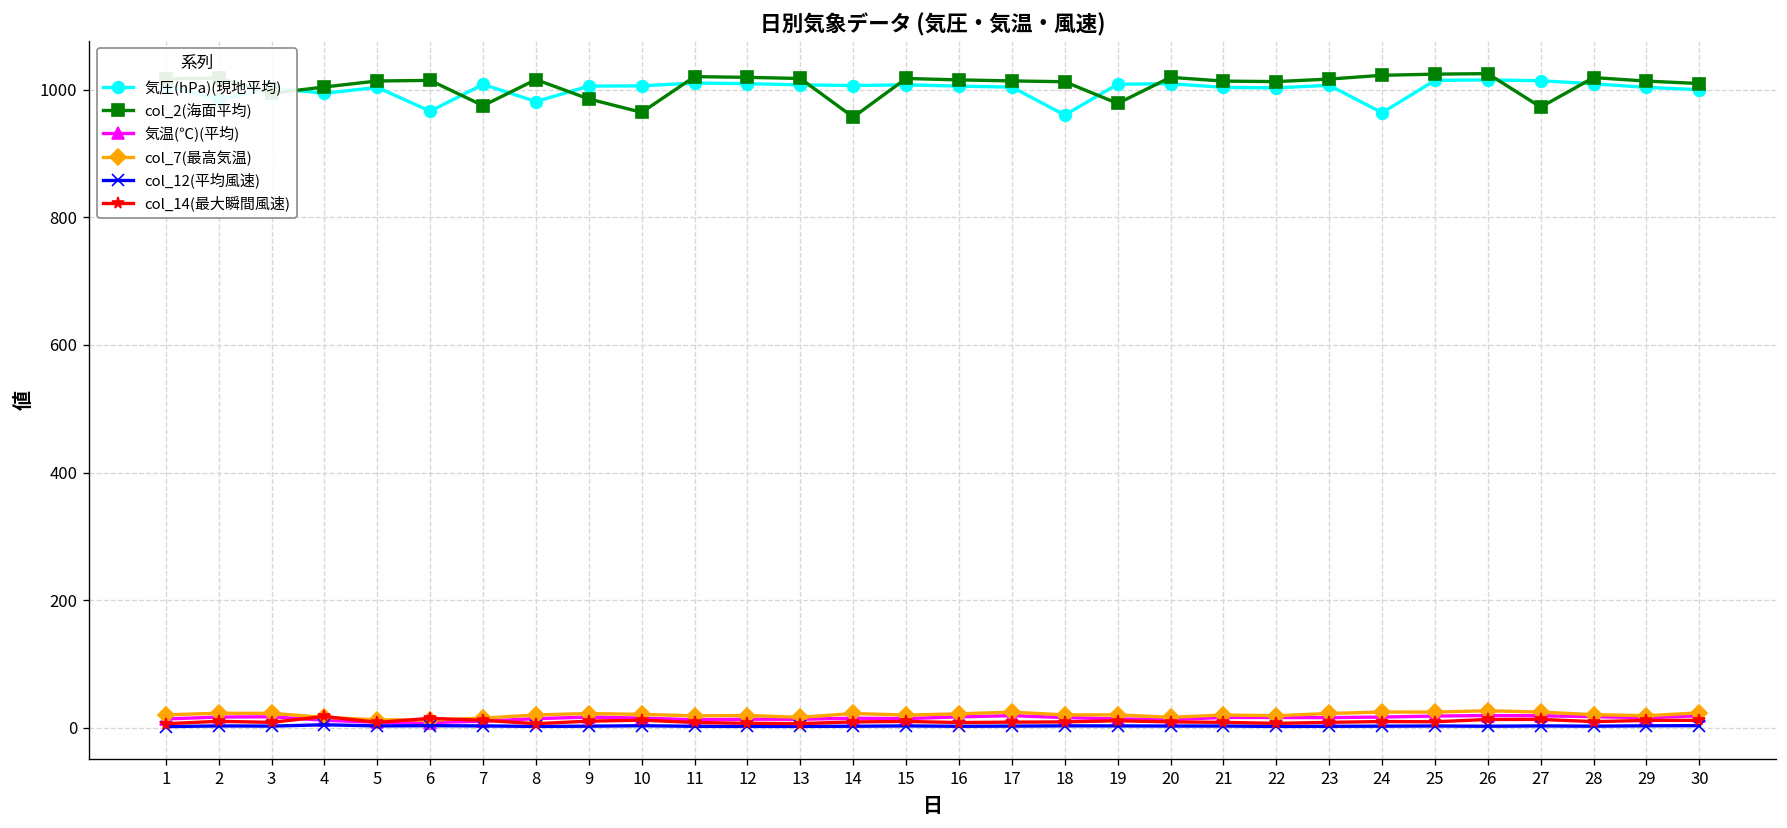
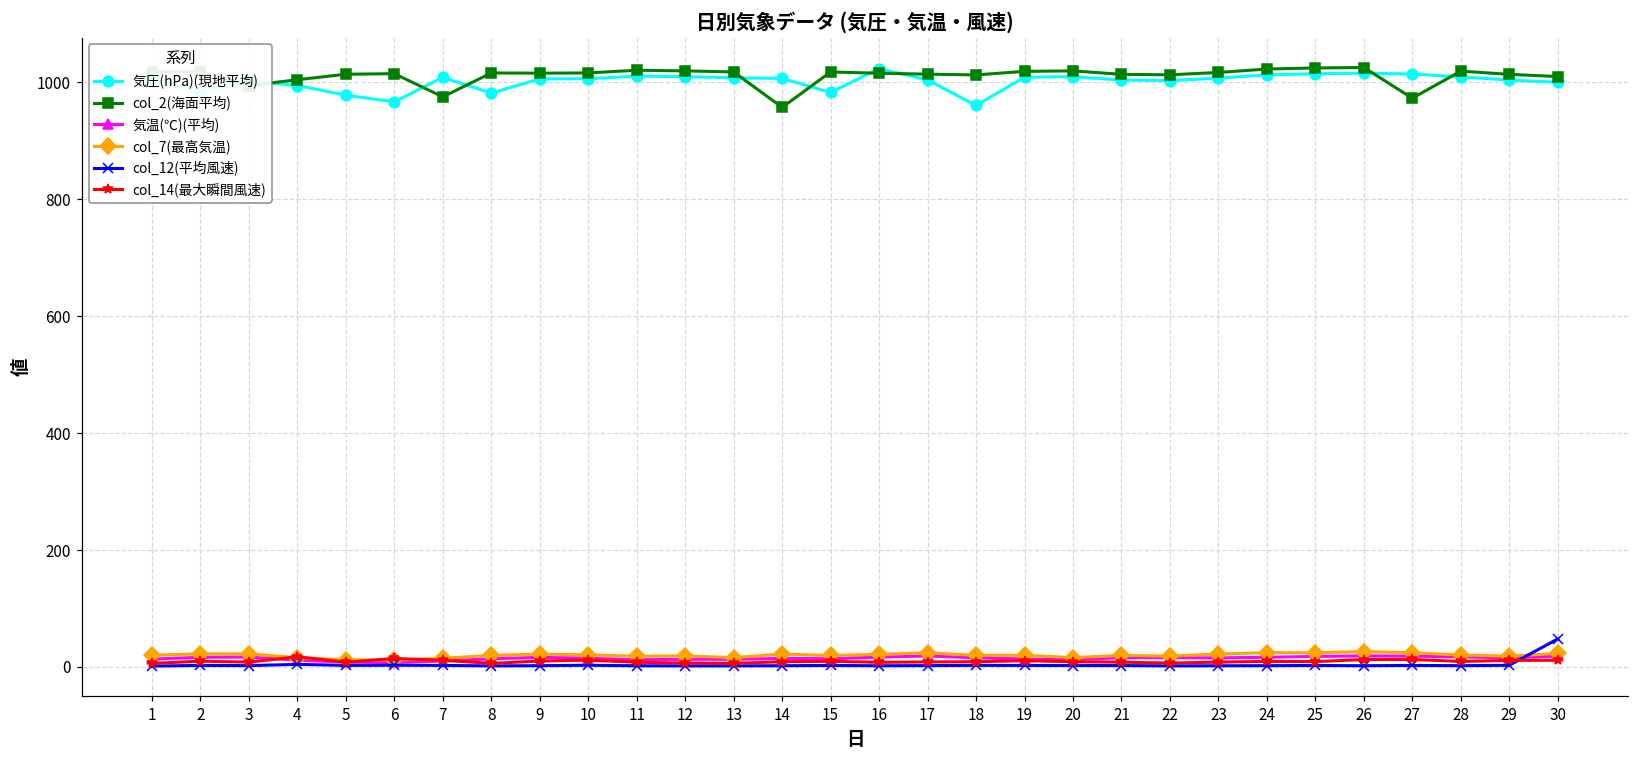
気圧(hPa)(現地平均), 5: 1000 -> 980
col_2(海面平均), 9: 990 -> 1020
col_2(海面平均), 10: 960 -> 1020
気圧(hPa)(現地平均), 15: 1010 -> 980
気圧(hPa)(現地平均), 16: 1010 -> 1020
col_2(海面平均), 19: 980 -> 1020
気圧(hPa)(現地平均), 24: 960 -> 1010
col_12(平均風速), 30: 0 -> 50
